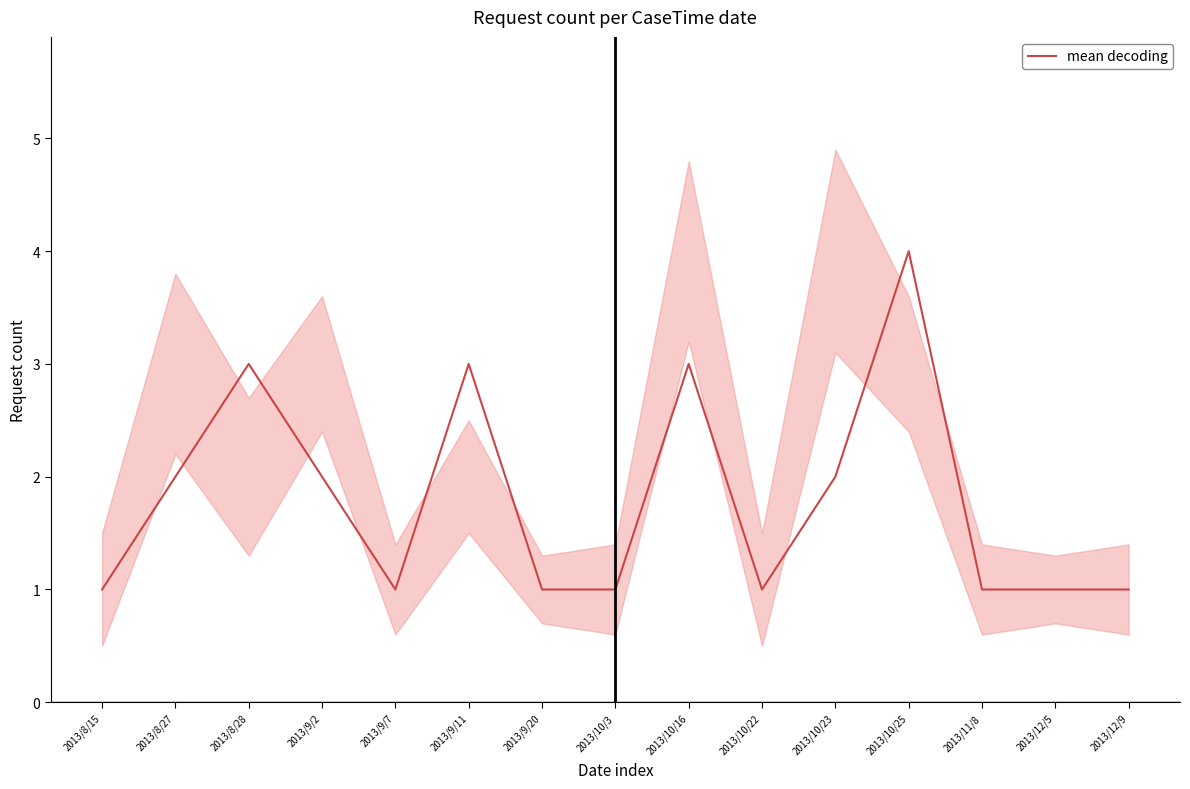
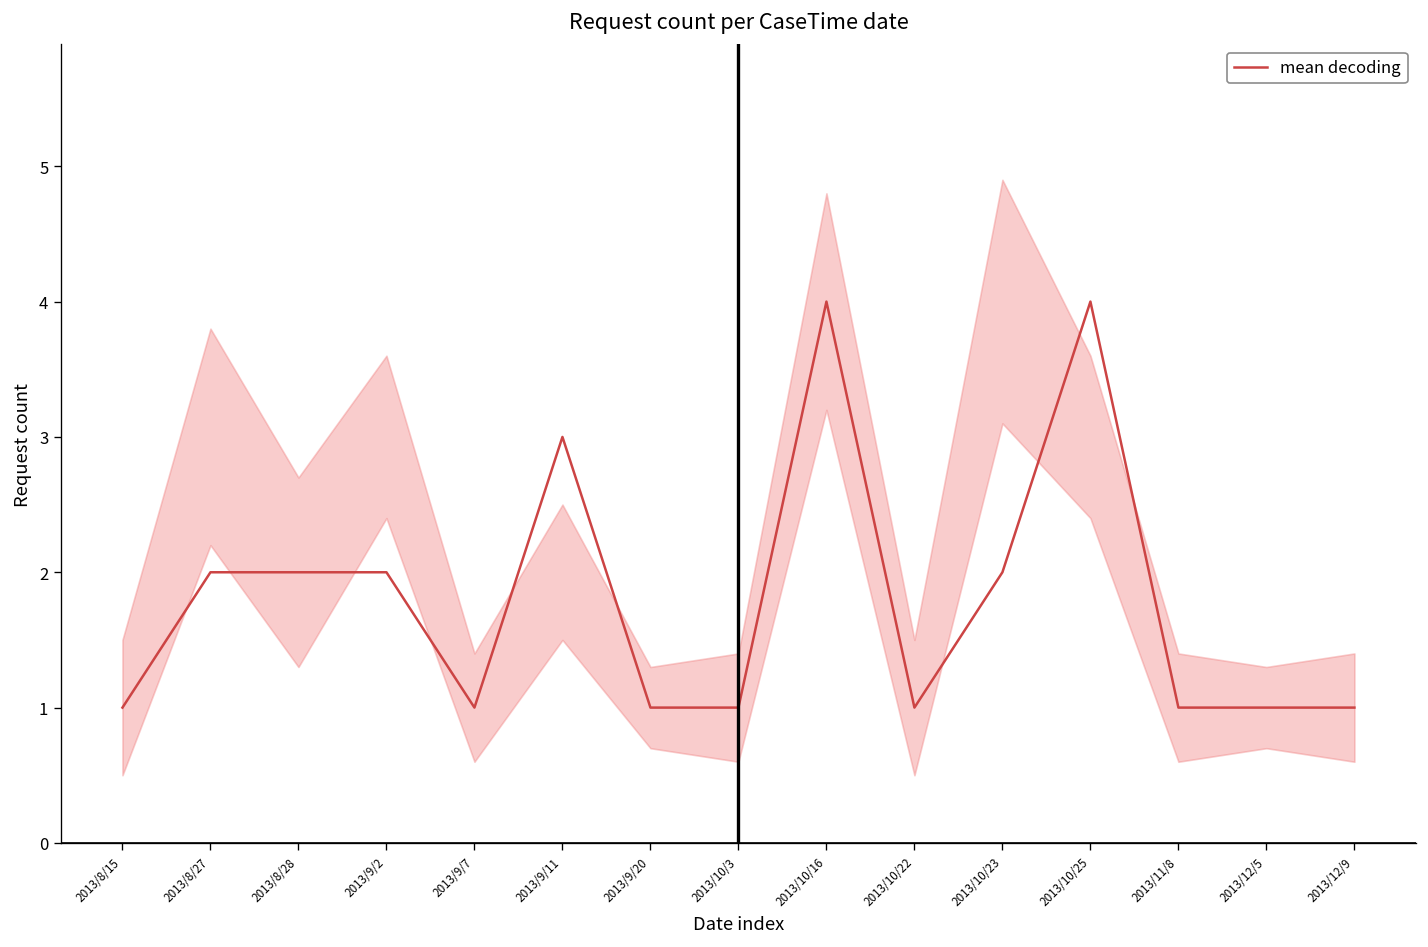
mean decoding, 2013/8/28: 3 -> 2
mean decoding, 2013/10/16: 3 -> 4
